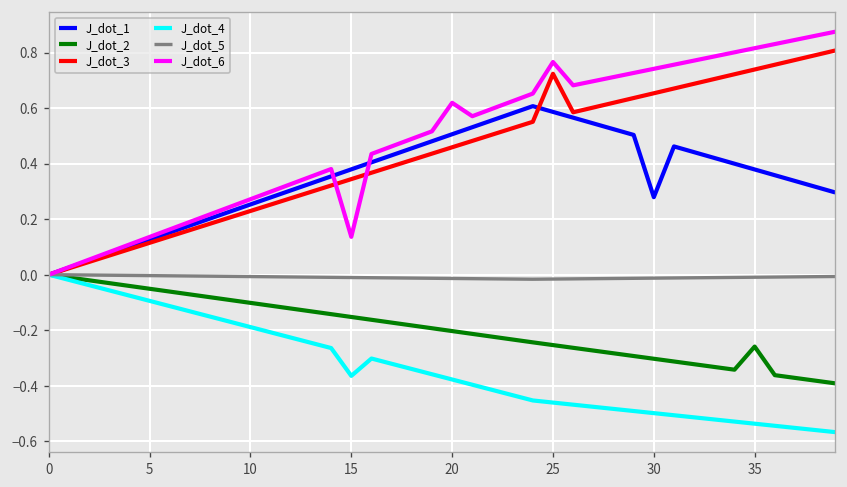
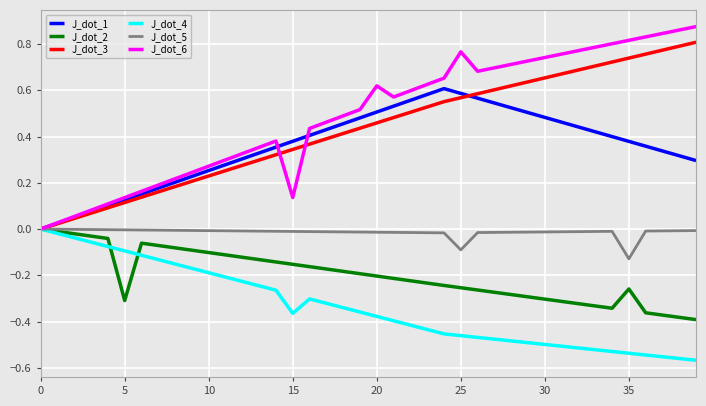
J_dot_2, 5: -0.05 -> -0.31
J_dot_3, 25: 0.72 -> 0.57
J_dot_5, 25: -0.02 -> -0.09
J_dot_1, 30: 0.28 -> 0.48
J_dot_5, 35: -0.01 -> -0.13
